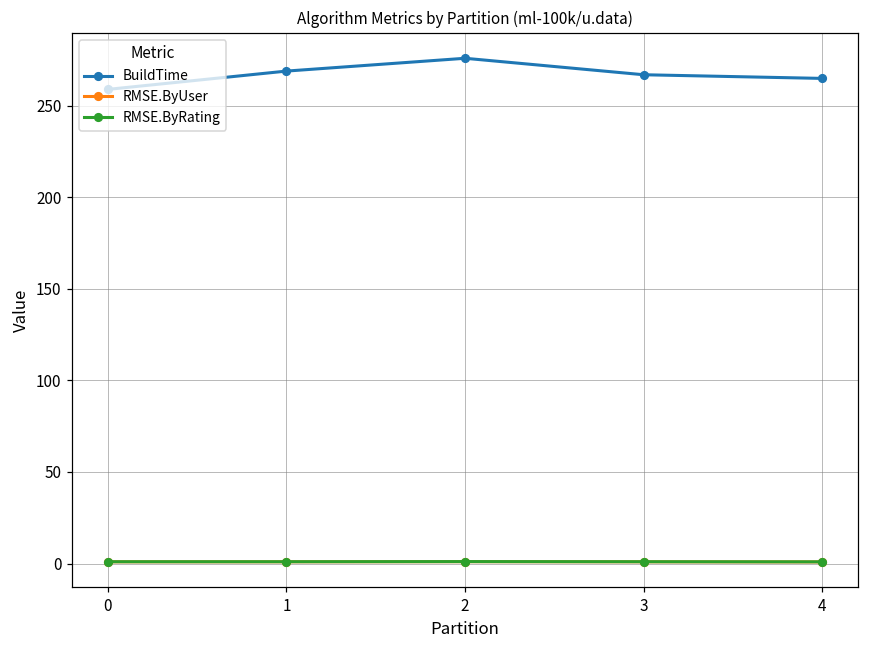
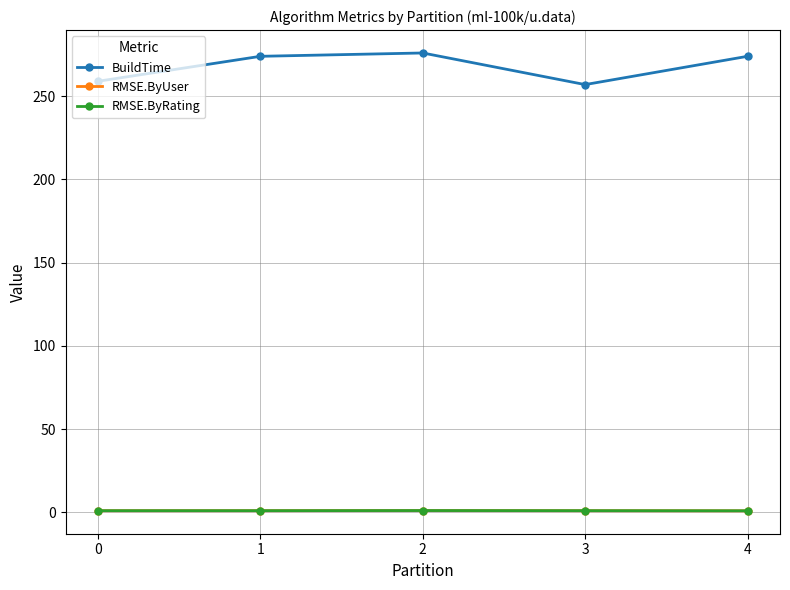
BuildTime, 1: 269 -> 274
BuildTime, 3: 267 -> 257
BuildTime, 4: 265 -> 274
